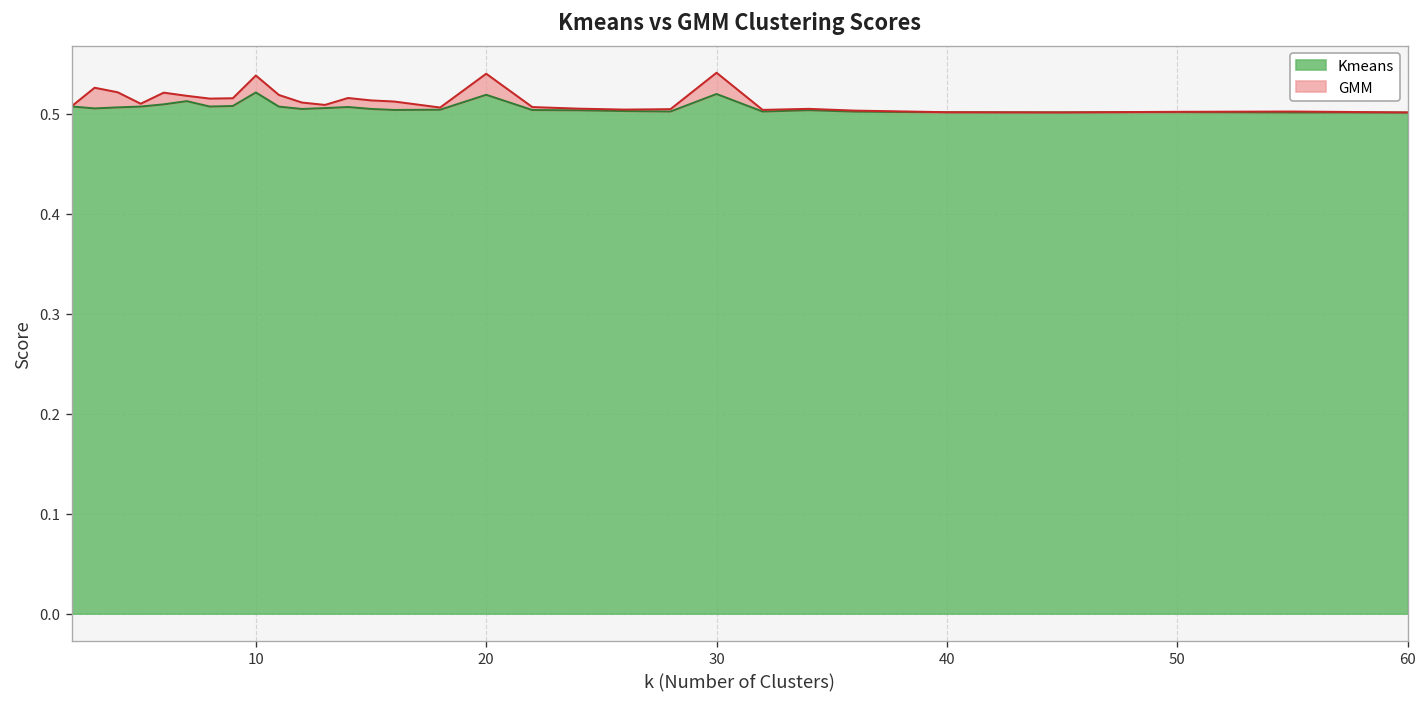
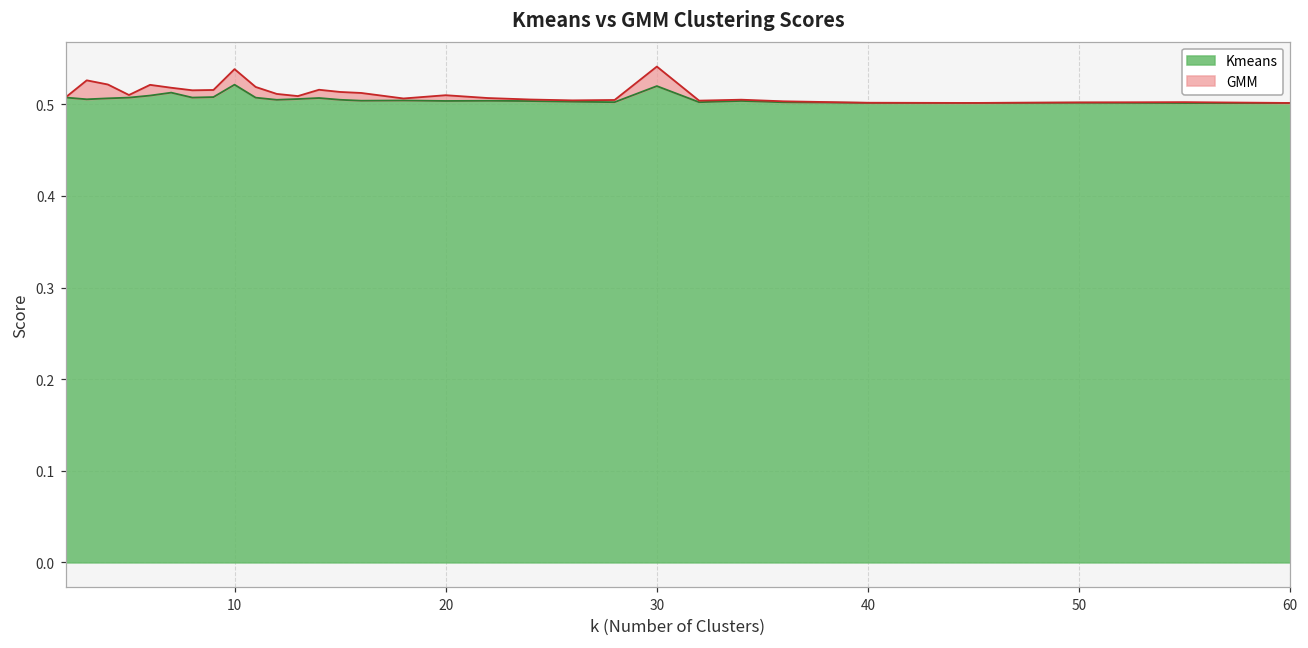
Kmeans, 20: 0.52 -> 0.50
GMM, 20: 0.02 -> 0.01
